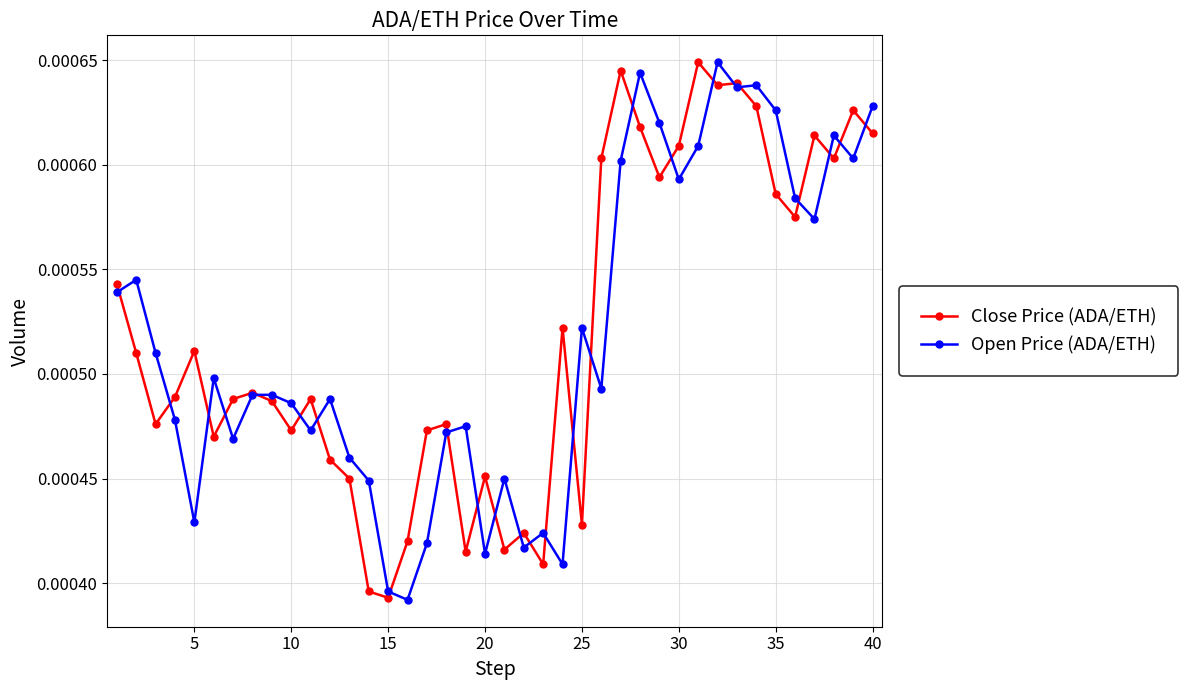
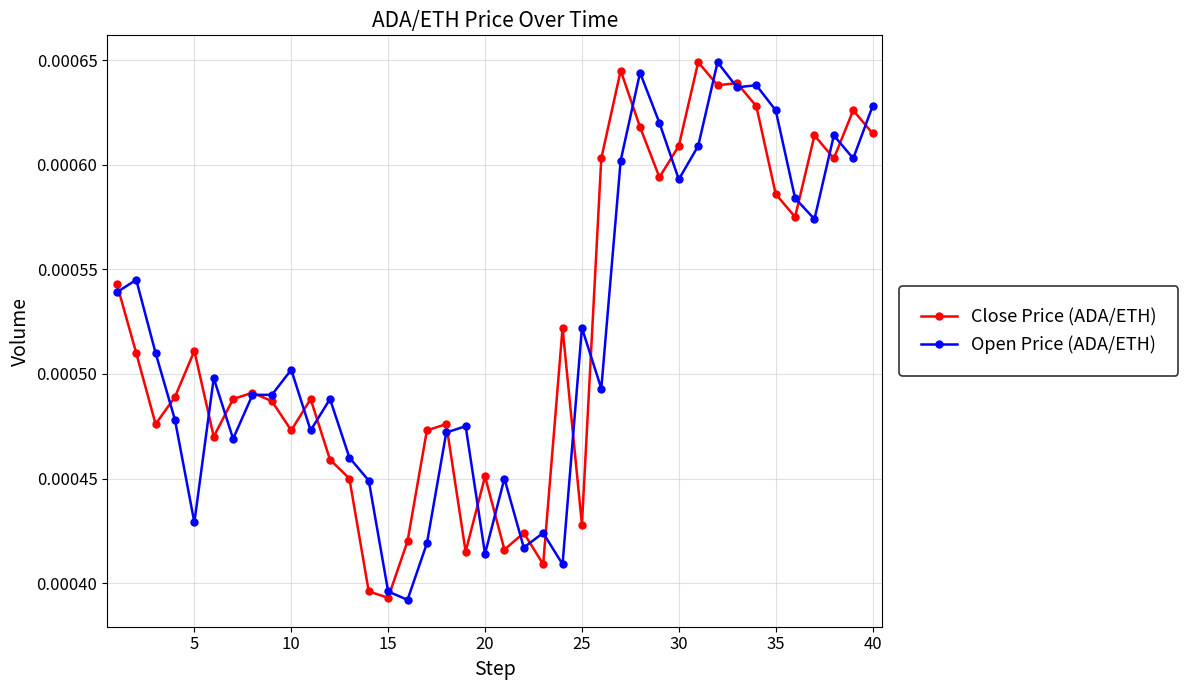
Open Price (ADA/ETH), 10: 0.000486 -> 0.000502
